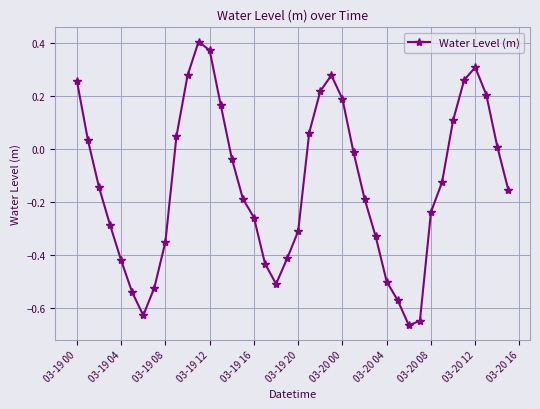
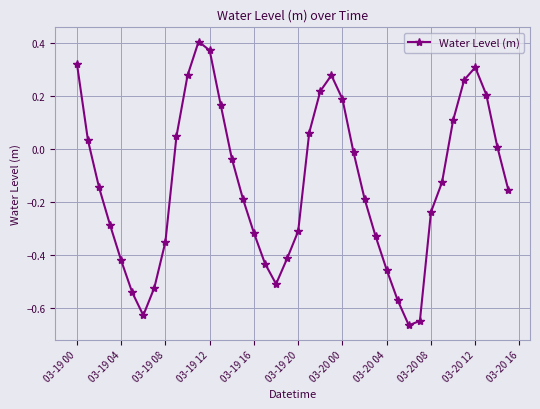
03-19 00: 0.26 -> 0.32
03-19 16: -0.26 -> -0.32
03-20 04: -0.50 -> -0.45
